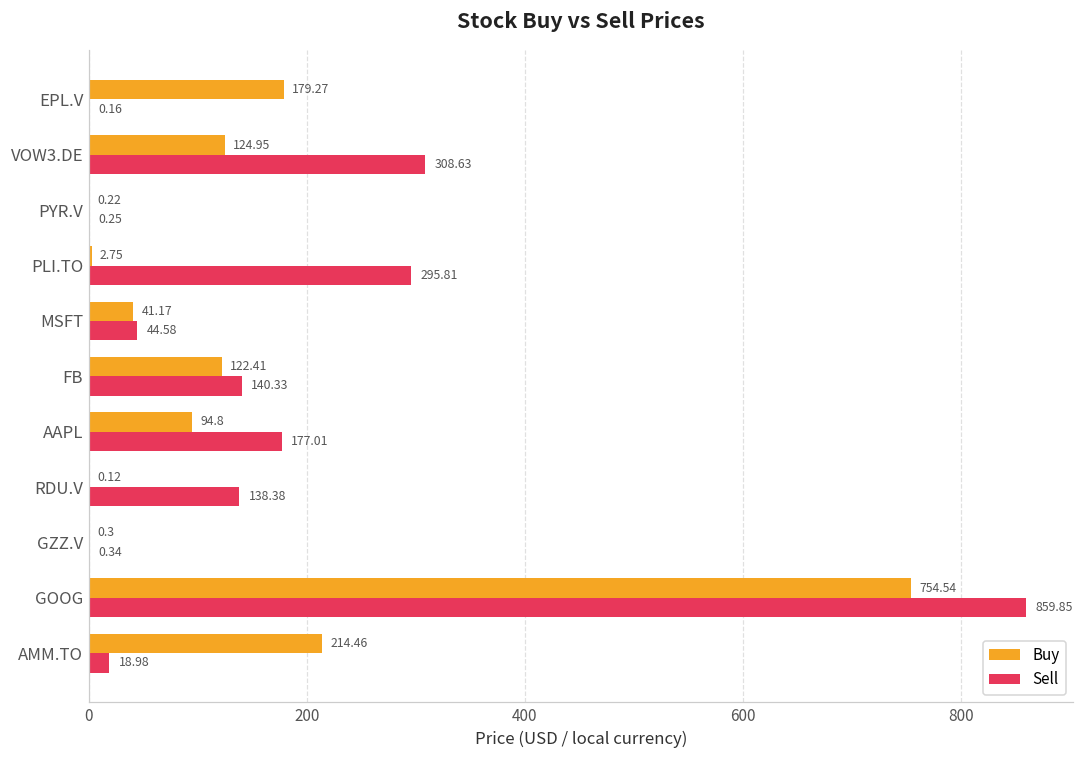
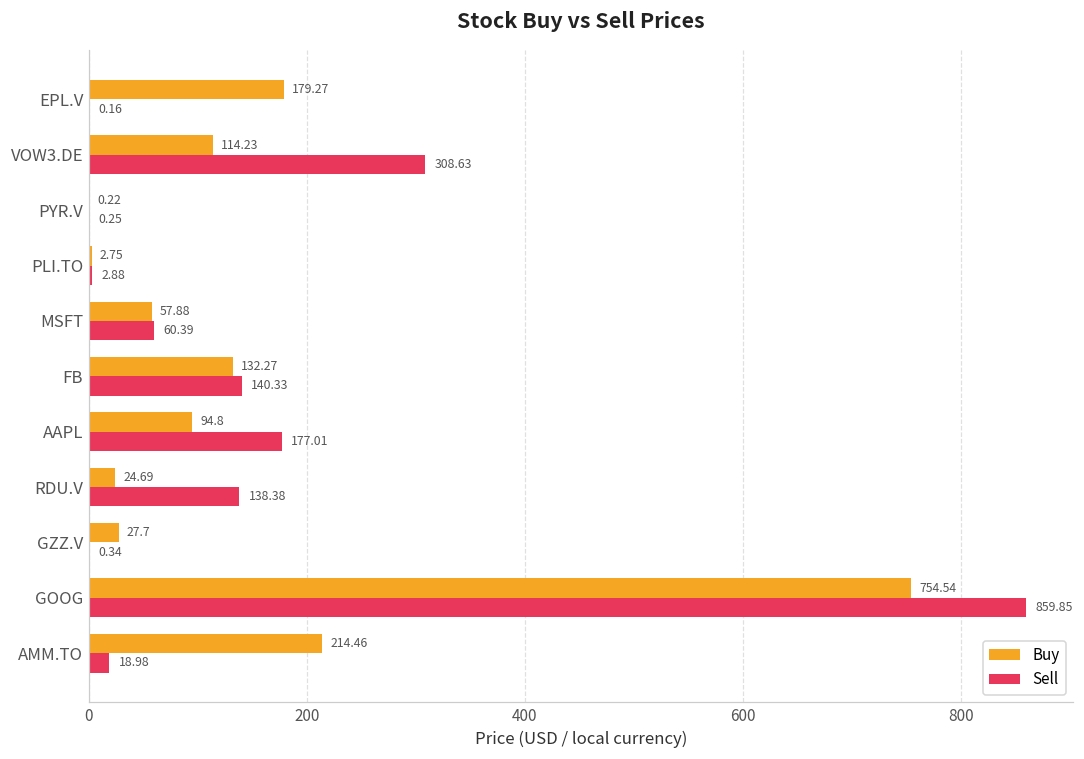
Buy, VOW3.DE: 124.95 -> 114.23
Sell, PLI.TO: 295.81 -> 2.88
Buy, MSFT: 41.17 -> 57.88
Sell, MSFT: 44.58 -> 60.39
Buy, FB: 122.41 -> 132.27
Buy, RDU.V: 0.12 -> 24.69
Buy, GZZ.V: 0.3 -> 27.7
